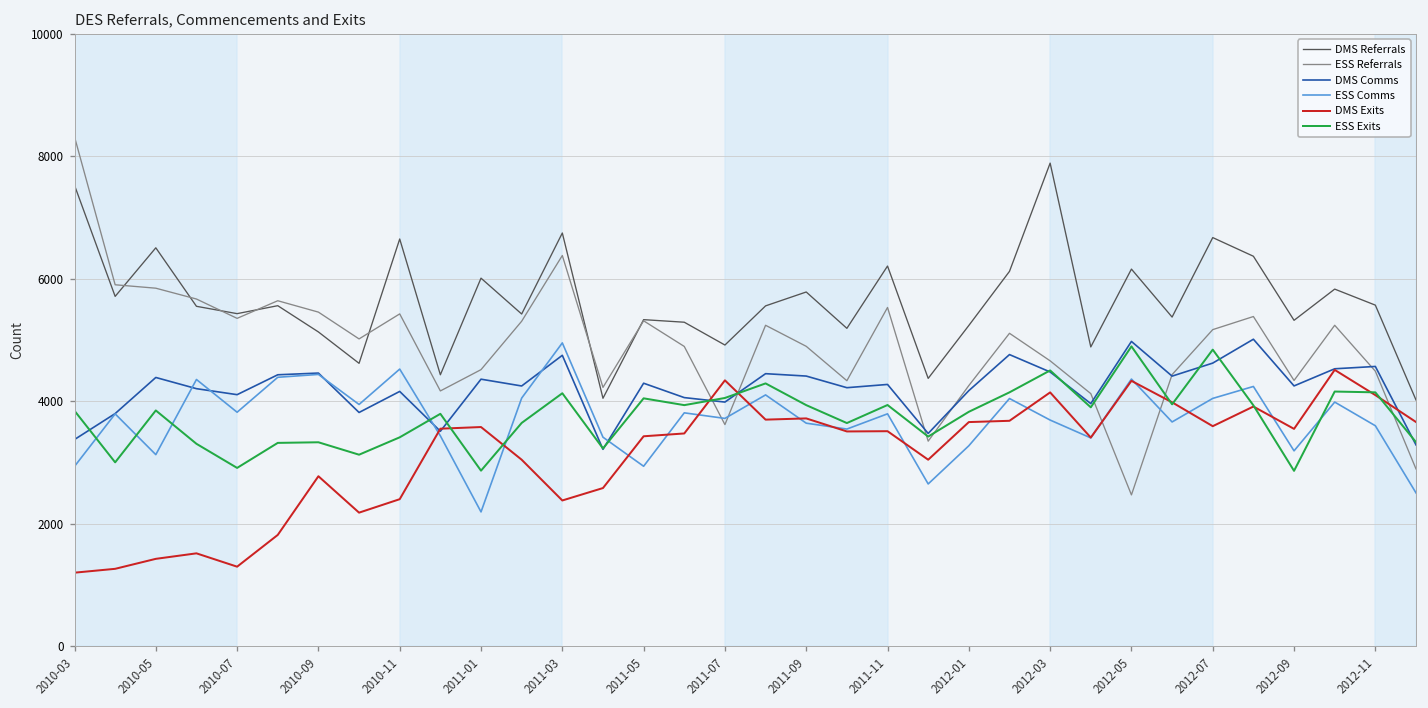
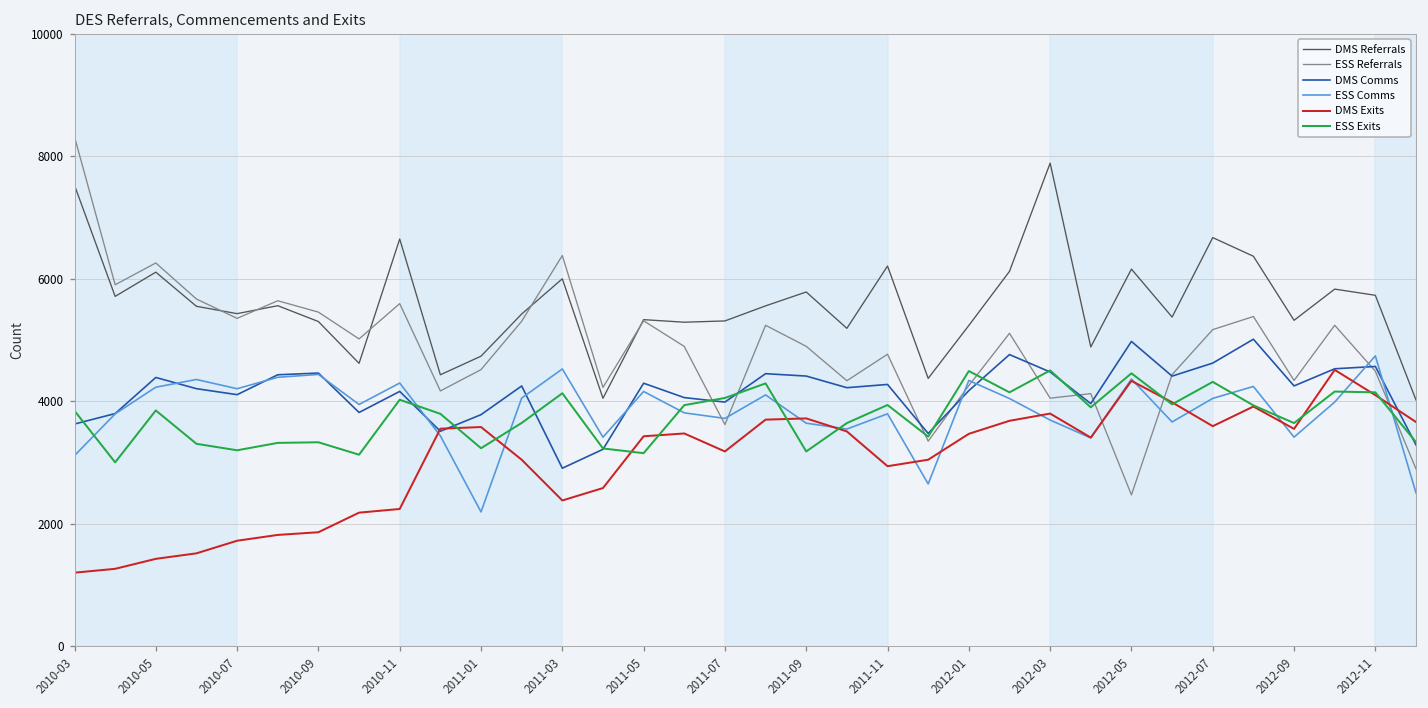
DMS Comms, 2010-03: 3400 -> 3600
ESS Comms, 2010-03: 2900 -> 3100
DMS Referrals, 2010-05: 6500 -> 6100
ESS Referrals, 2010-05: 5800 -> 6300
ESS Comms, 2010-05: 3100 -> 4200
ESS Comms, 2010-07: 3800 -> 4200
DMS Exits, 2010-07: 1300 -> 1700
ESS Exits, 2010-07: 2900 -> 3200
DMS Referrals, 2010-09: 5100 -> 5300
DMS Exits, 2010-09: 2800 -> 1900
ESS Referrals, 2010-11: 5400 -> 5600
ESS Comms, 2010-11: 4500 -> 4300
DMS Exits, 2010-11: 2400 -> 2200
ESS Exits, 2010-11: 3400 -> 4000
DMS Referrals, 2011-01: 6000 -> 4700
DMS Comms, 2011-01: 4400 -> 3800
ESS Exits, 2011-01: 2900 -> 3200
DMS Referrals, 2011-03: 6700 -> 6000
DMS Comms, 2011-03: 4700 -> 2900
ESS Comms, 2011-03: 5000 -> 4500
ESS Comms, 2011-05: 2900 -> 4200
ESS Exits, 2011-05: 4000 -> 3200
DMS Referrals, 2011-07: 4900 -> 5300
DMS Exits, 2011-07: 4300 -> 3200
ESS Exits, 2011-09: 3900 -> 3200
ESS Referrals, 2011-11: 5500 -> 4800
DMS Exits, 2011-11: 3500 -> 2900
ESS Comms, 2012-01: 3300 -> 4300
DMS Exits, 2012-01: 3700 -> 3500
ESS Exits, 2012-01: 3800 -> 4500
ESS Referrals, 2012-03: 4700 -> 4000
DMS Exits, 2012-03: 4100 -> 3800
ESS Exits, 2012-05: 4900 -> 4500
ESS Exits, 2012-07: 4800 -> 4300
ESS Comms, 2012-09: 3200 -> 3400
ESS Exits, 2012-09: 2900 -> 3600
DMS Referrals, 2012-11: 5600 -> 5700
ESS Comms, 2012-11: 3600 -> 4700
